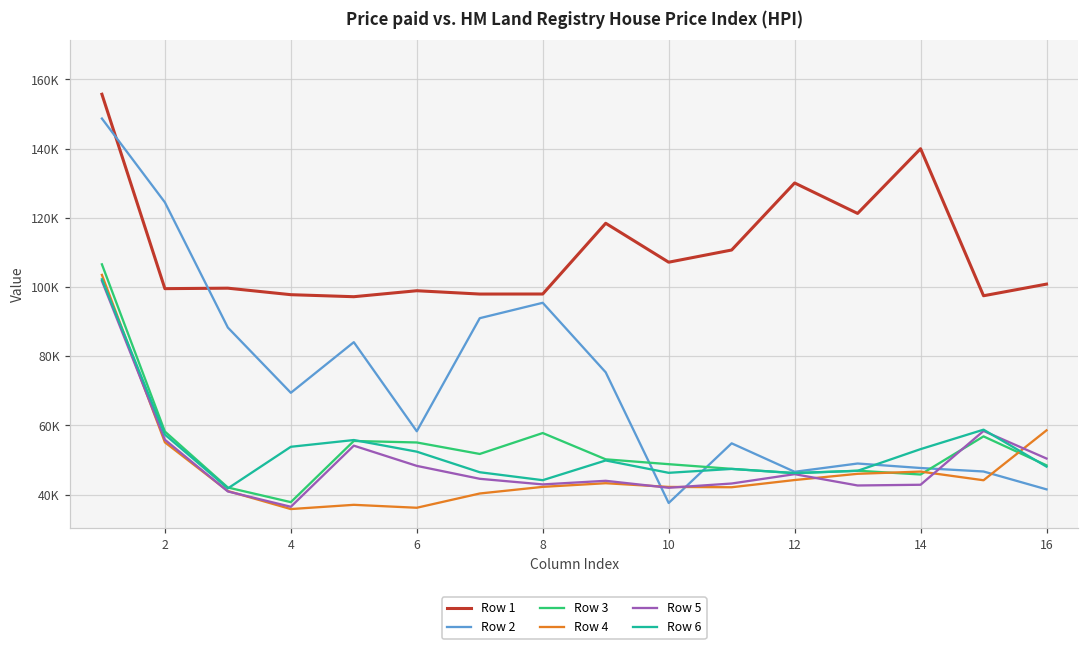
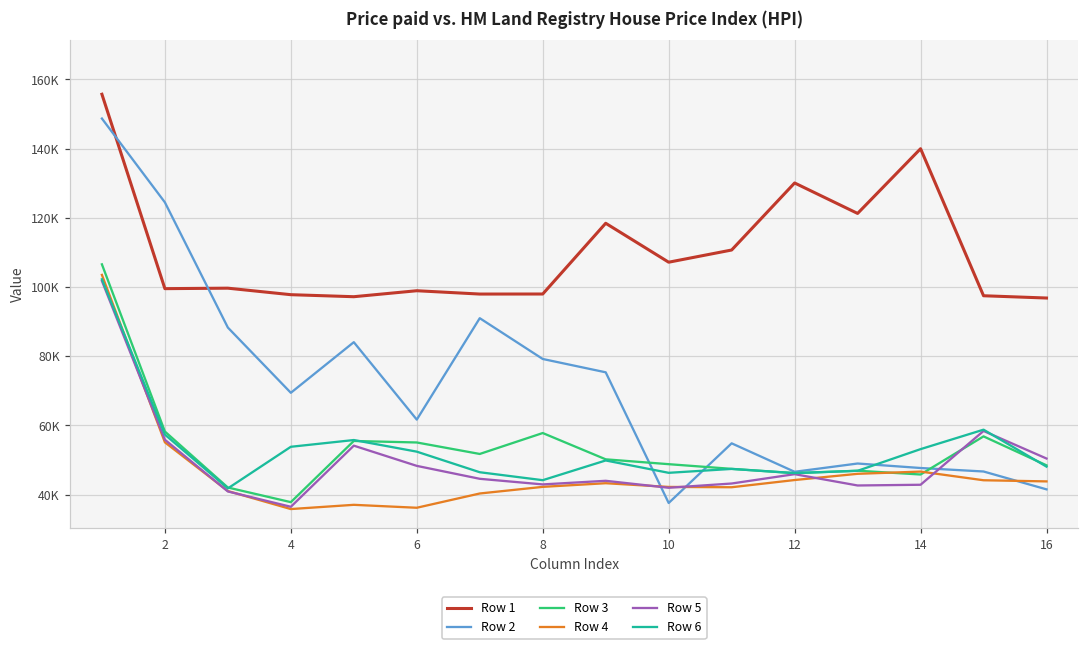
Row 2, 6: 58000 -> 62000
Row 2, 8: 95000 -> 79000
Row 1, 16: 101000 -> 97000
Row 4, 16: 59000 -> 44000
